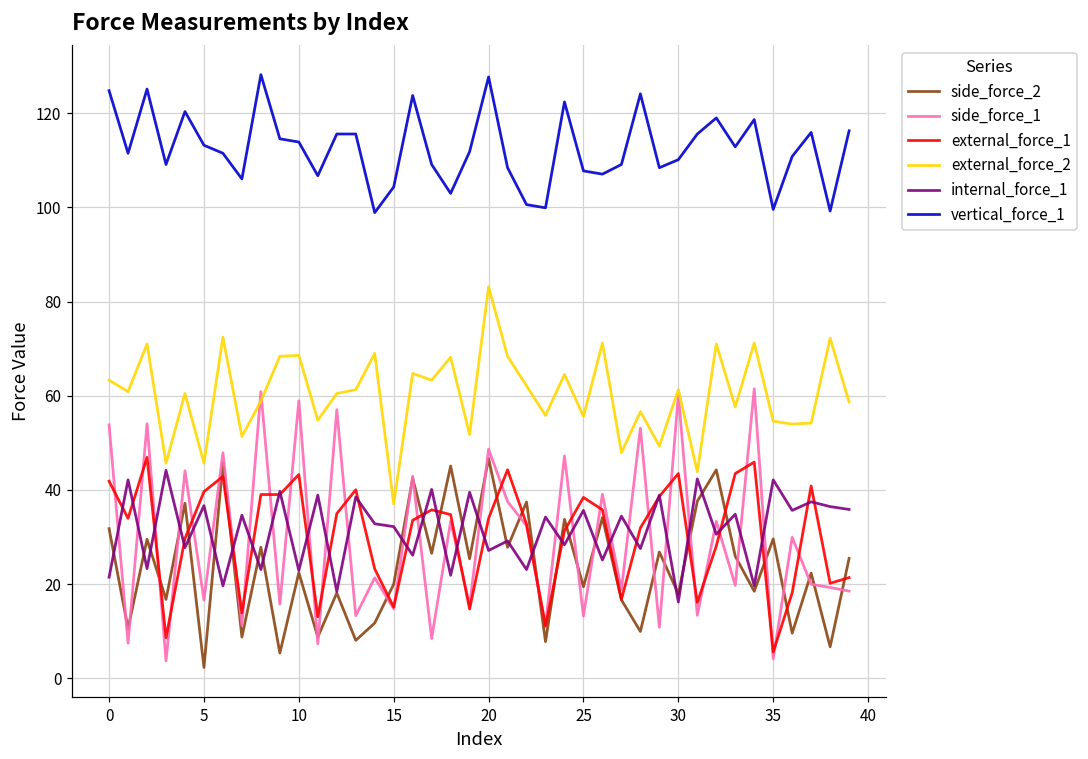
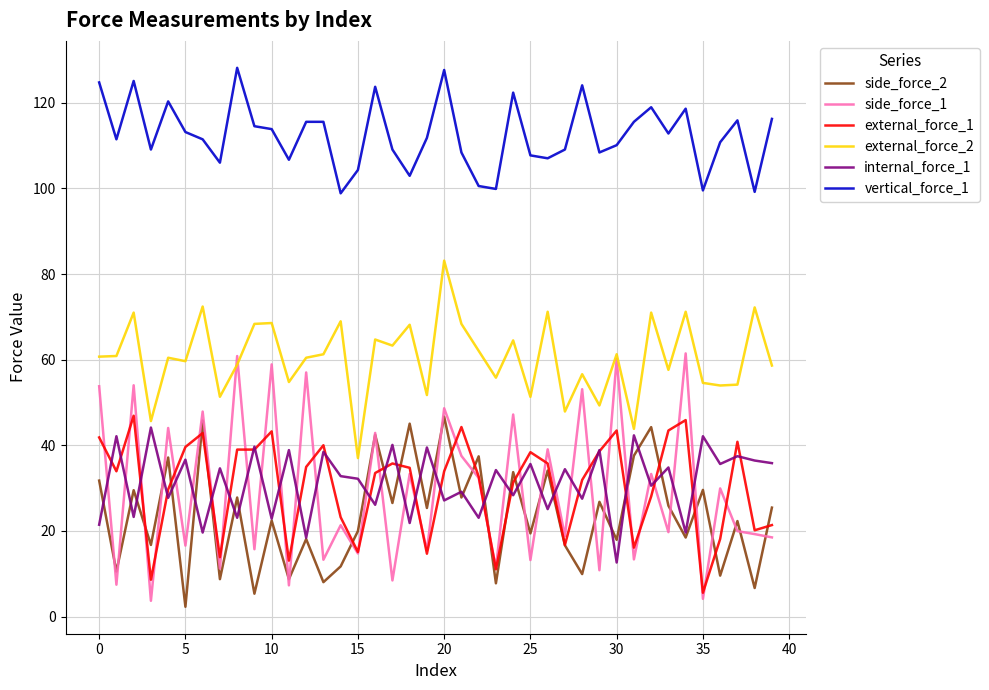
external_force_2, 0: 63 -> 61
external_force_2, 5: 46 -> 60
external_force_2, 25: 56 -> 51
internal_force_1, 30: 16 -> 13
